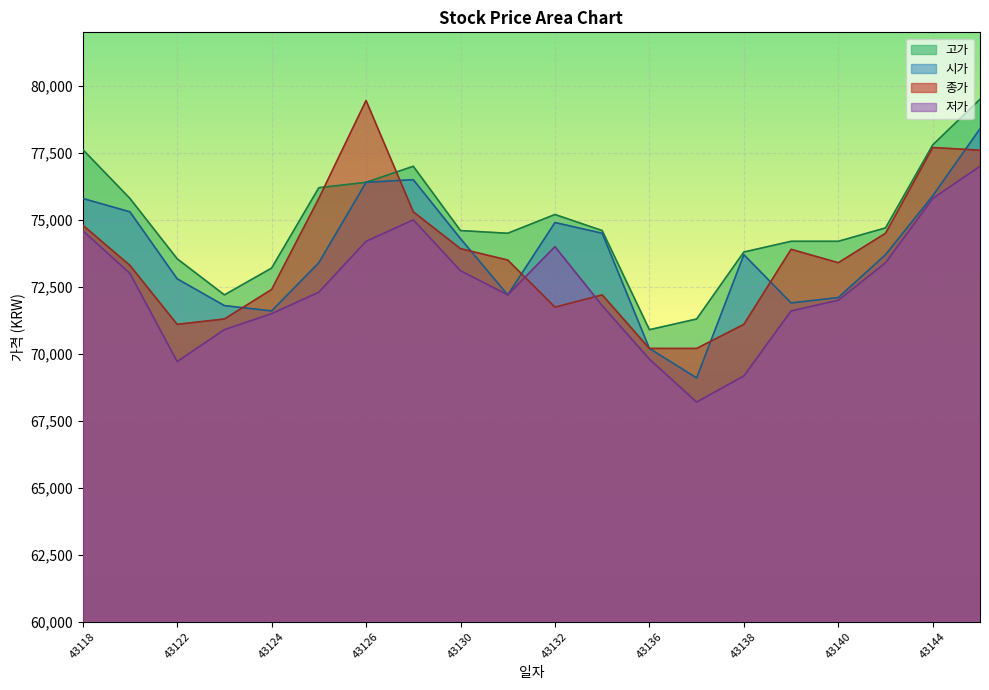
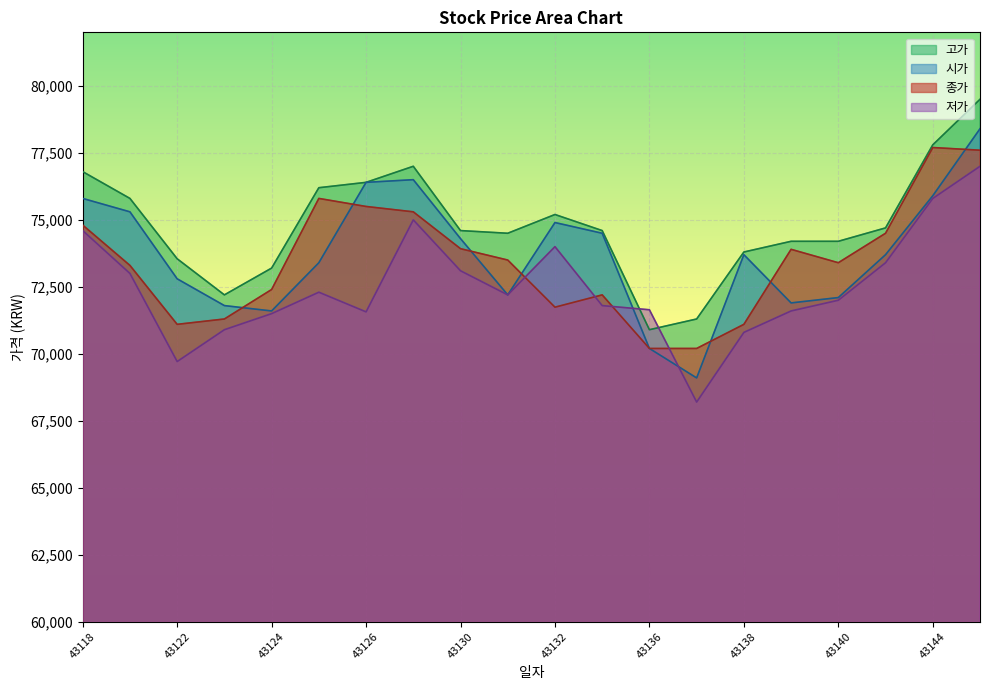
고가, 43118: 77,600 -> 76,800
종가, 43126: 79,500 -> 75,500
저가, 43126: 74,200 -> 71,600
저가, 43136: 69,800 -> 71,600
저가, 43138: 69,200 -> 70,800
